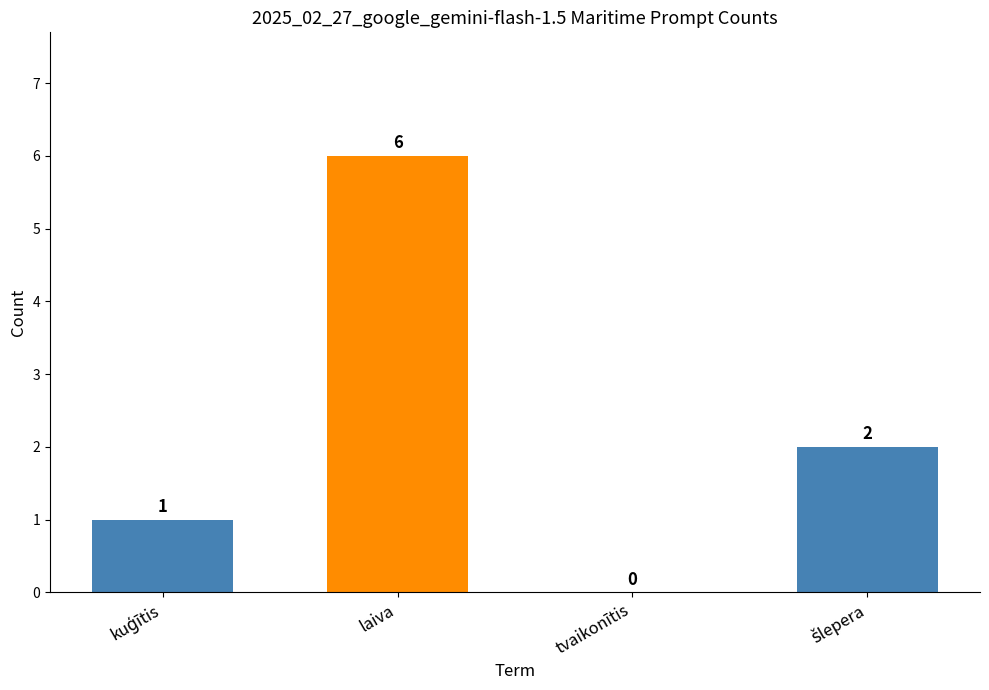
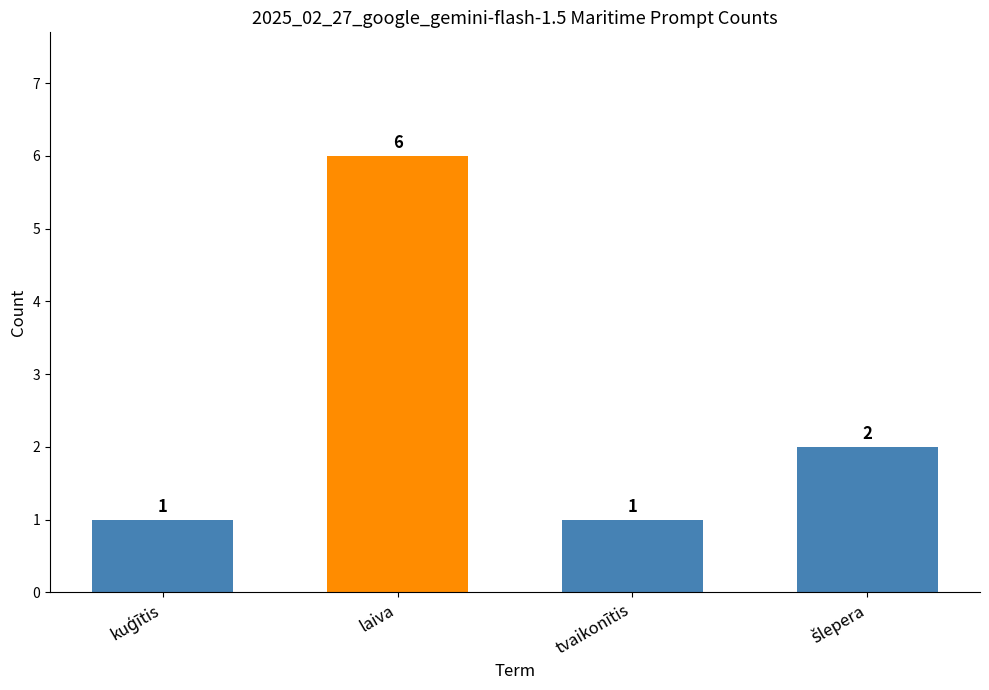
tvaikonītis: 0 -> 1
